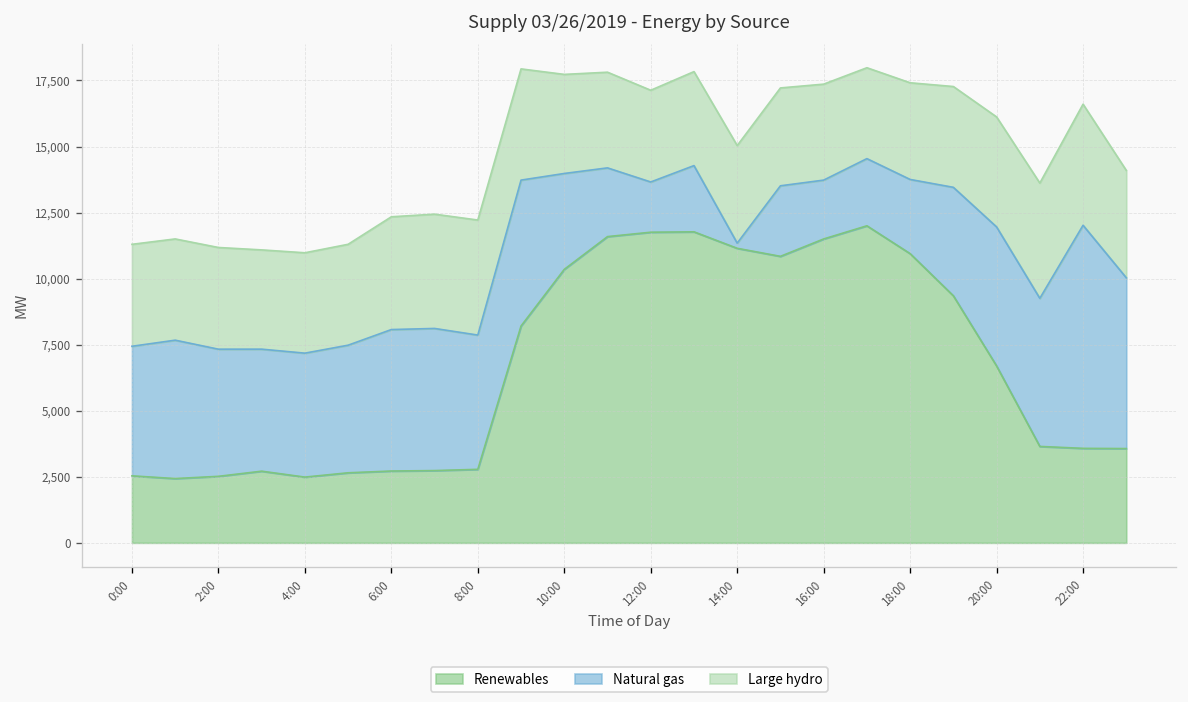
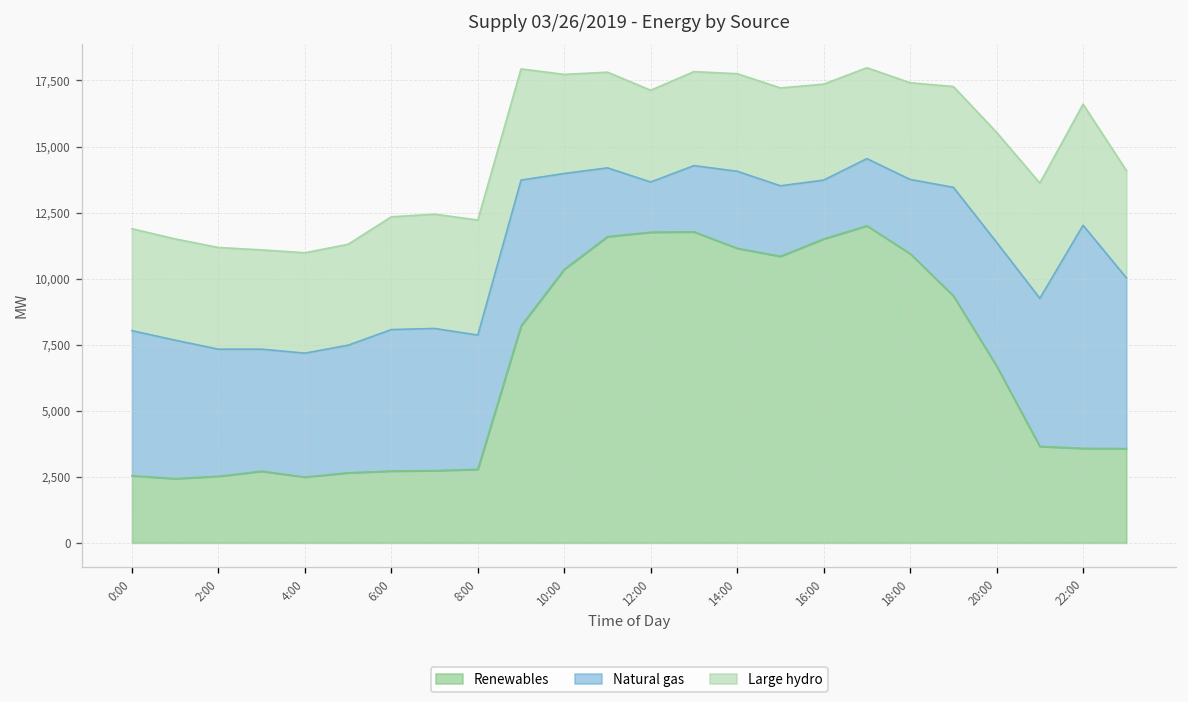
Natural gas, 0:00: 4,900 -> 5,500
Natural gas, 14:00: 200 -> 2,900
Natural gas, 20:00: 5,300 -> 4,700
